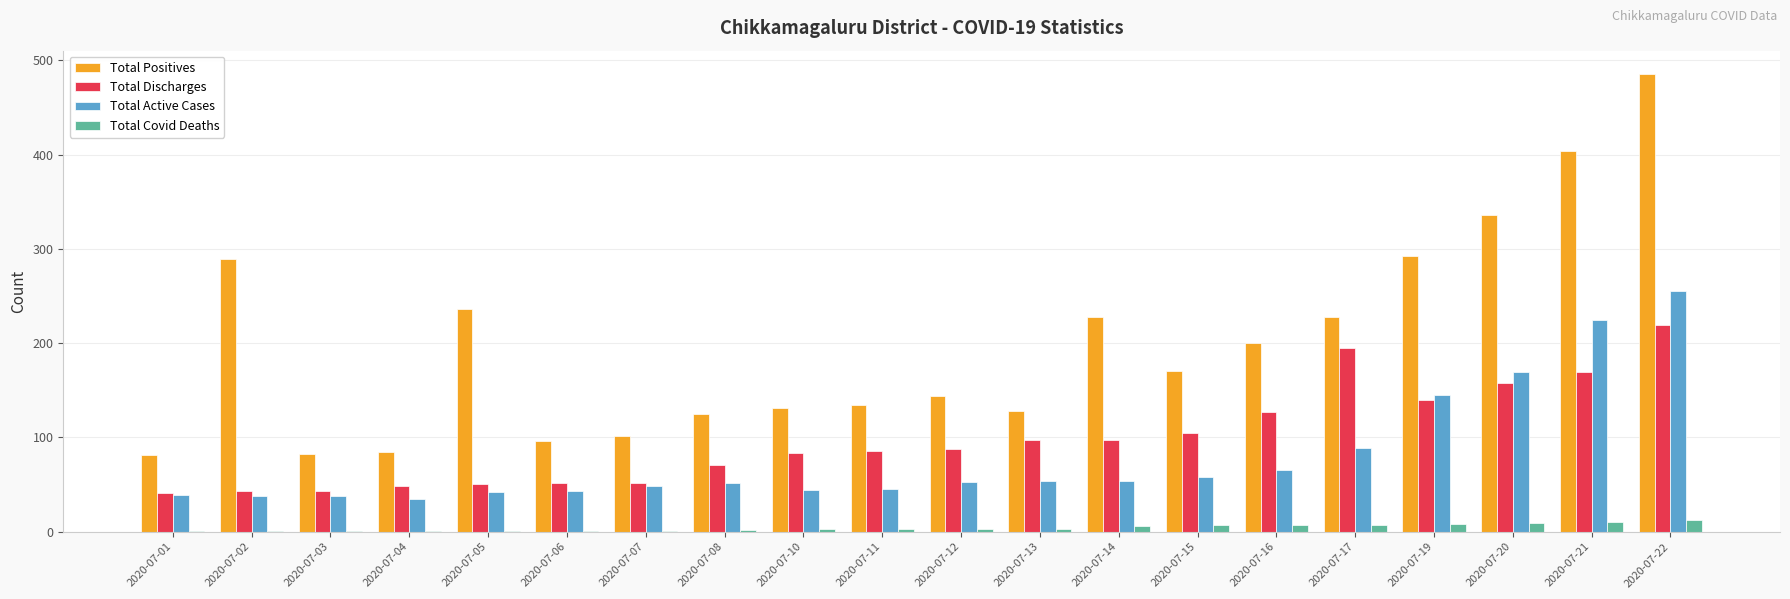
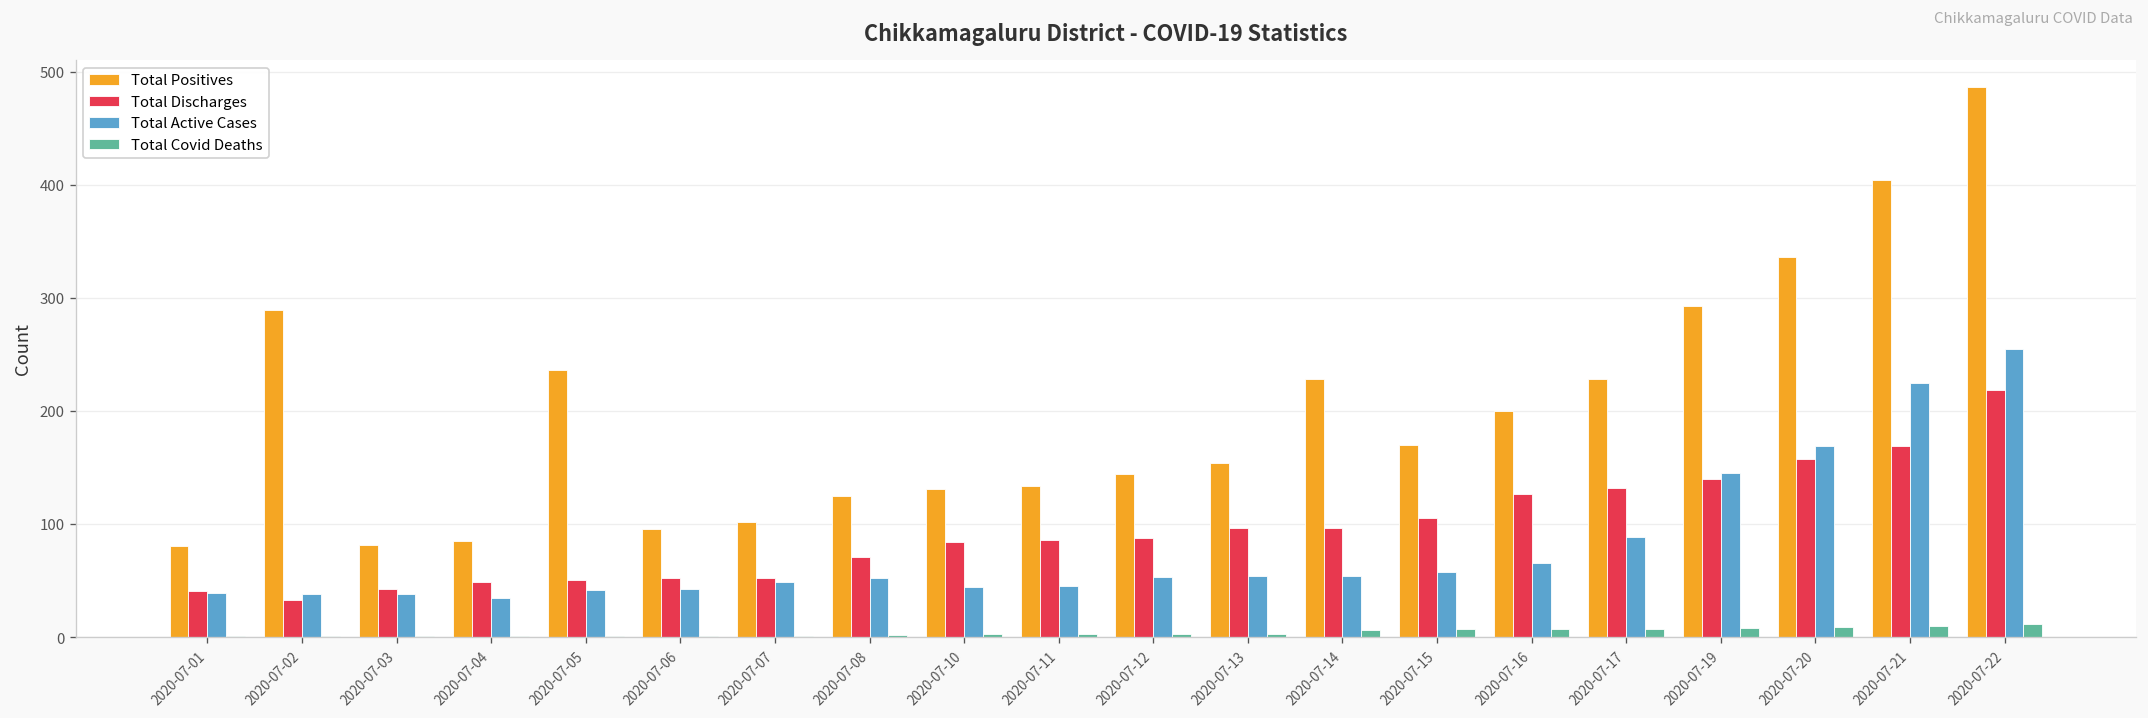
Total Discharges, 2020-07-02: 40 -> 30
Total Positives, 2020-07-13: 130 -> 150
Total Discharges, 2020-07-17: 200 -> 130
